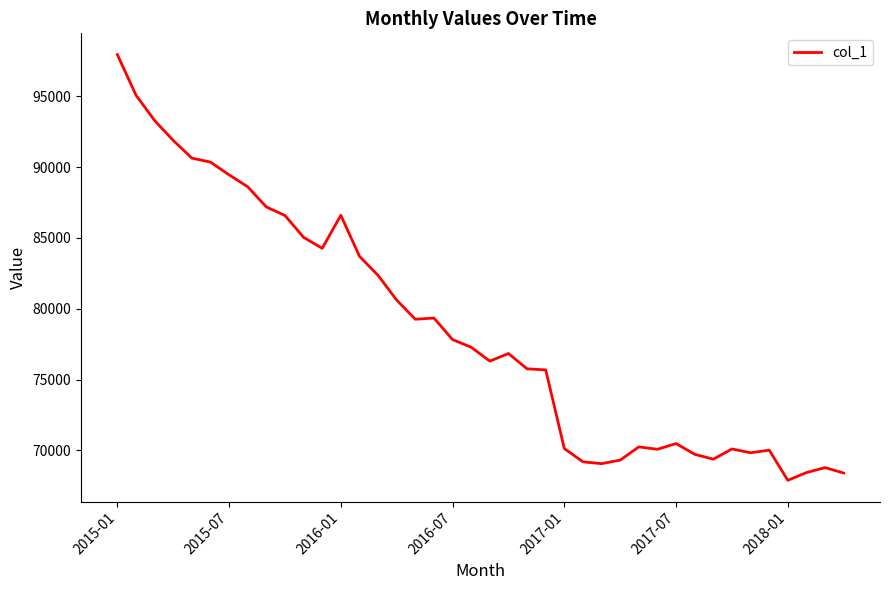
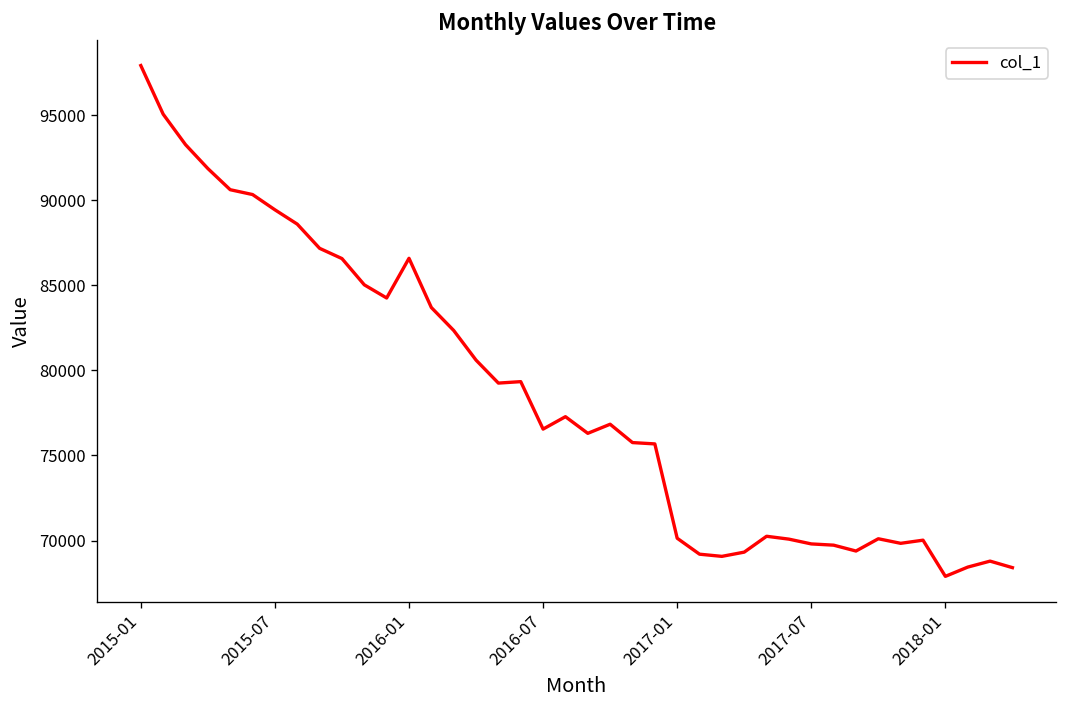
2016-07: 77800 -> 76600
2017-07: 70500 -> 69800
